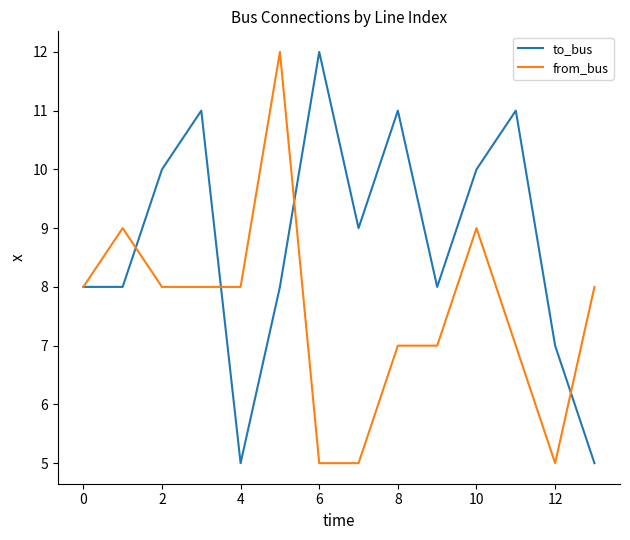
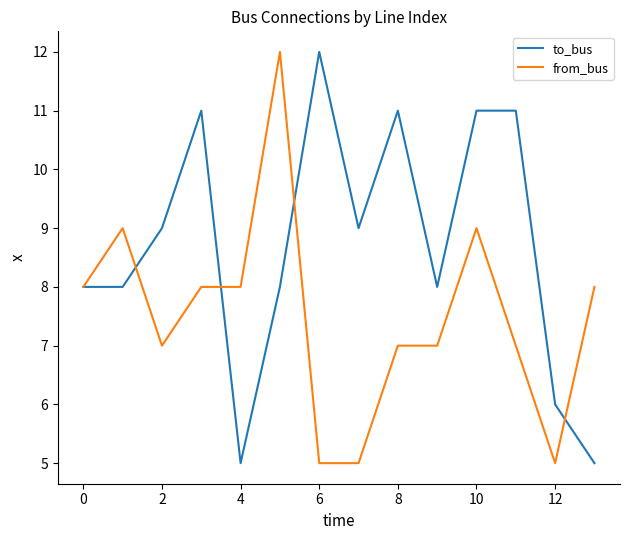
to_bus, 2: 10 -> 9
from_bus, 2: 8 -> 7
to_bus, 10: 10 -> 11
to_bus, 12: 7 -> 6
